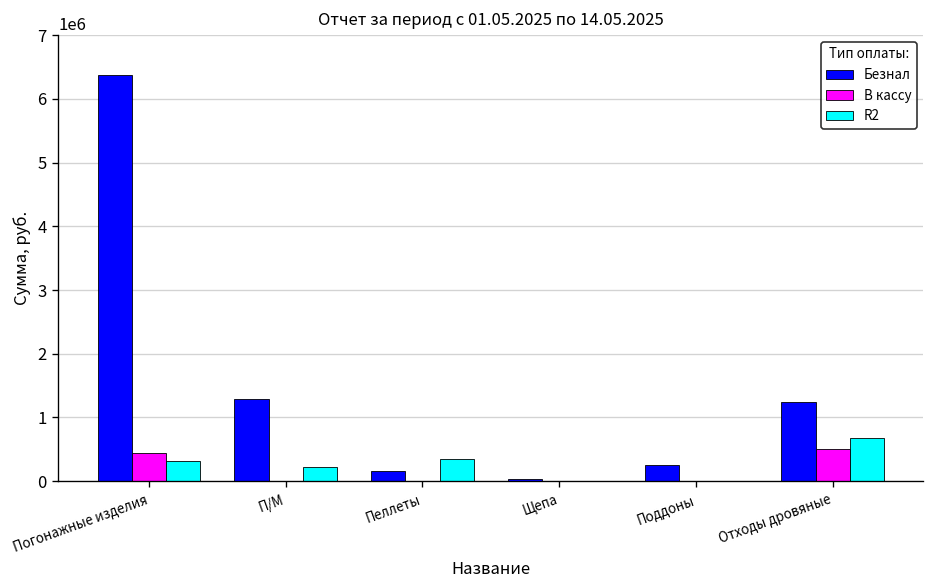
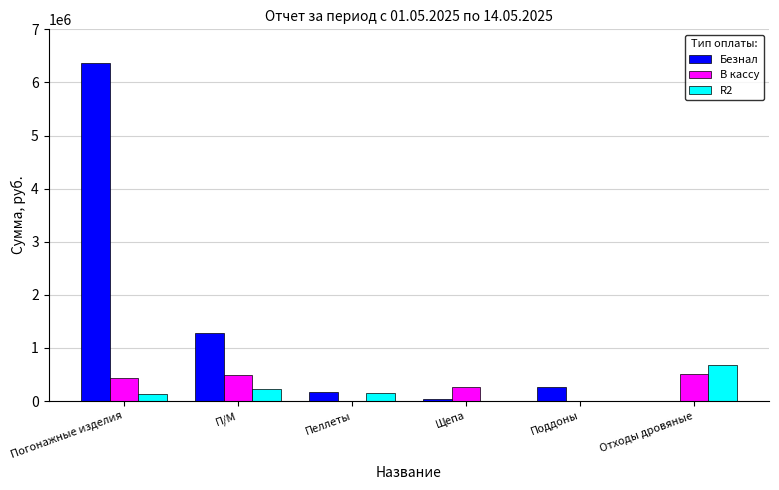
R2, Погонажные изделия: 300000 -> 100000
В кассу, П/М: 0 -> 500000
R2, Пеллеты: 300000 -> 100000
В кассу, Щепа: 0 -> 300000
Безнал, Отходы дровяные: 1200000 -> 0
